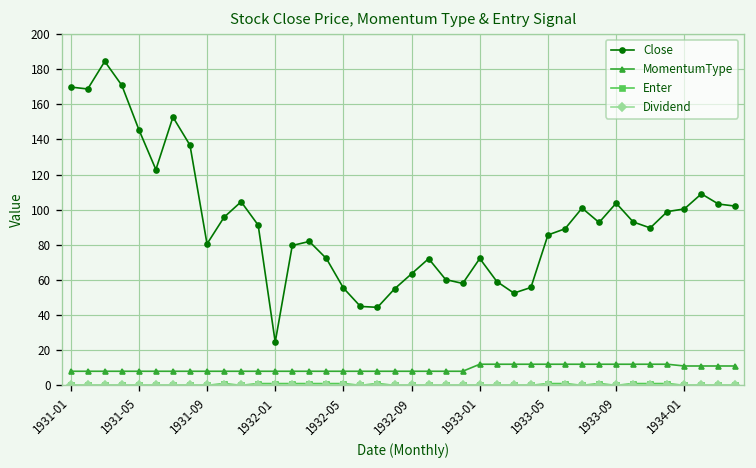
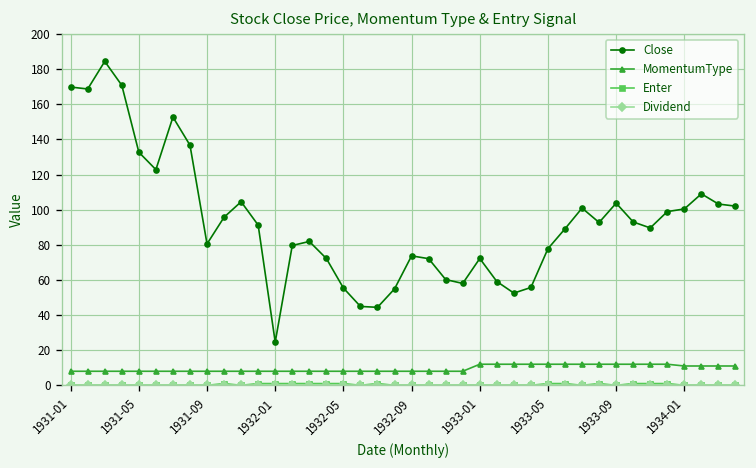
Close, 1931-05: 146 -> 133
Close, 1932-09: 64 -> 74
Close, 1933-05: 86 -> 78
